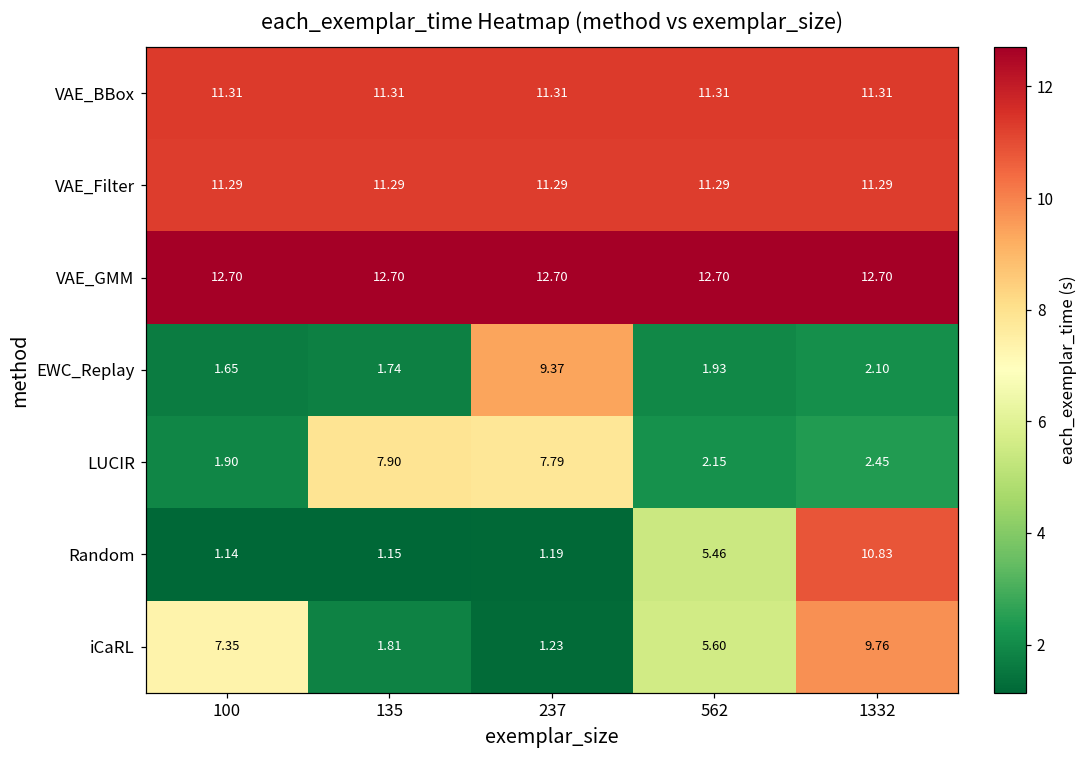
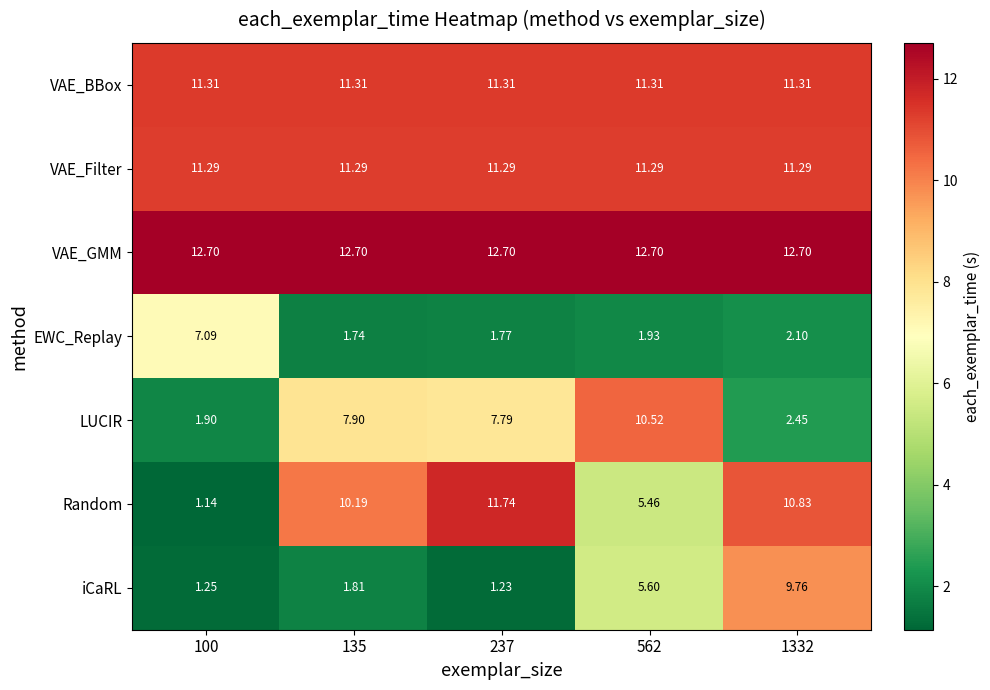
EWC_Replay, 100: 1.65 -> 7.09
EWC_Replay, 237: 9.37 -> 1.77
LUCIR, 562: 2.15 -> 10.52
Random, 135: 1.15 -> 10.19
Random, 237: 1.19 -> 11.74
iCaRL, 100: 7.35 -> 1.25
